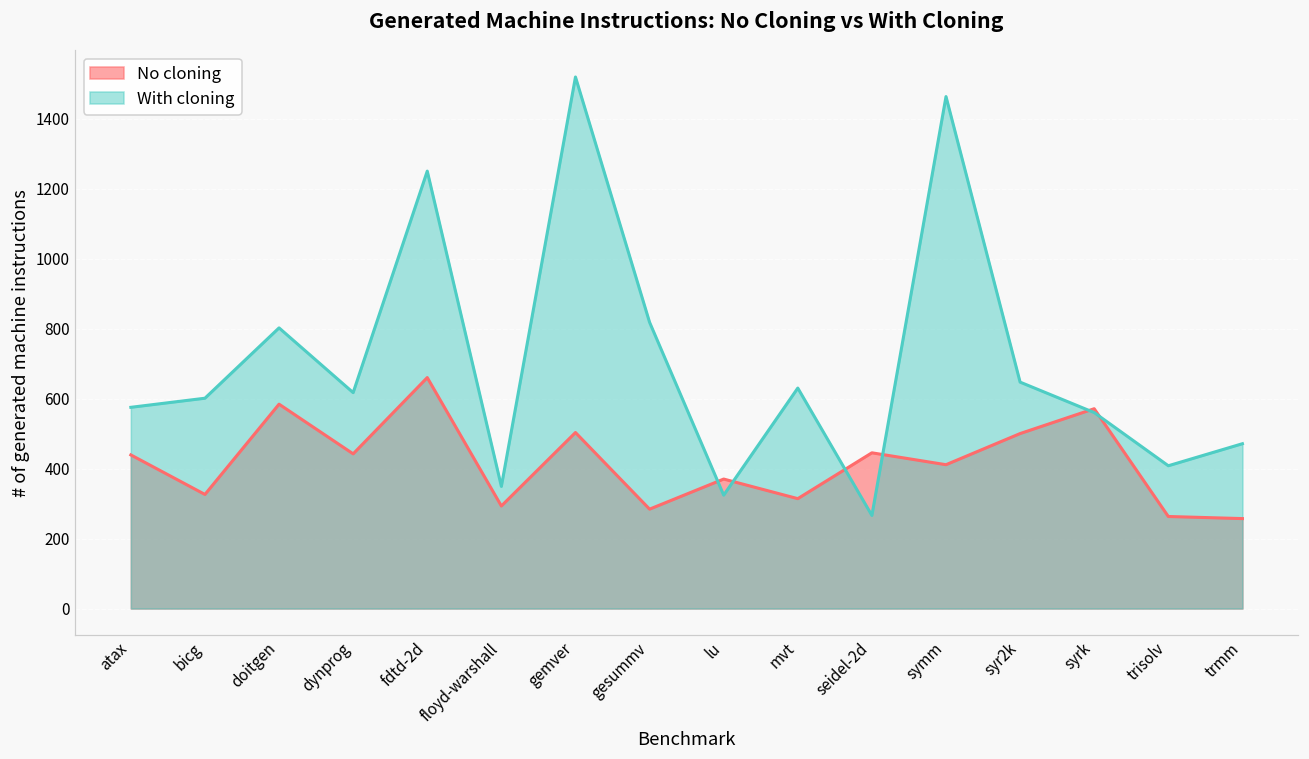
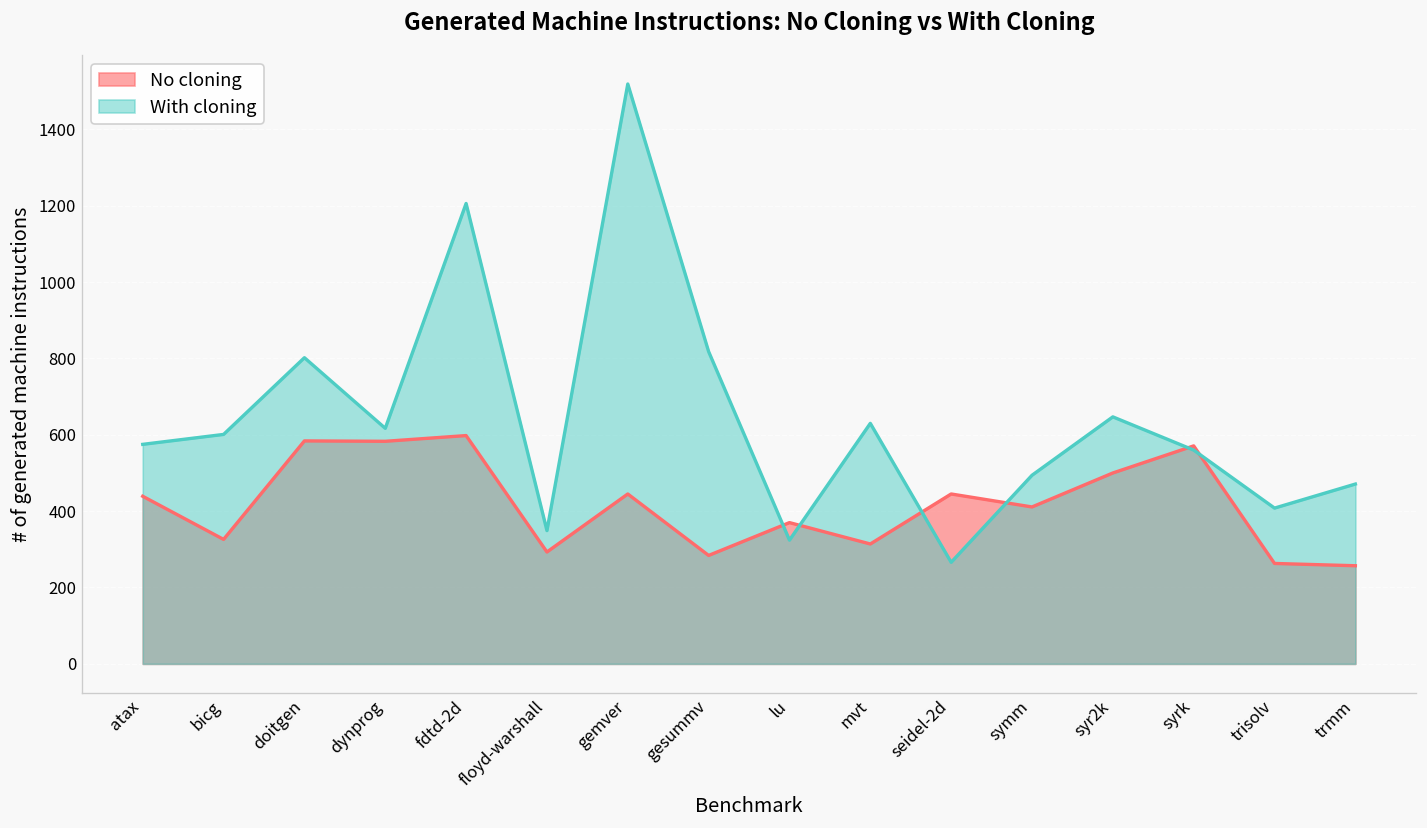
No cloning, dynprog: 440 -> 580
No cloning, fdtd-2d: 660 -> 600
With cloning, fdtd-2d: 1250 -> 1210
No cloning, gemver: 500 -> 450
With cloning, symm: 1460 -> 490
